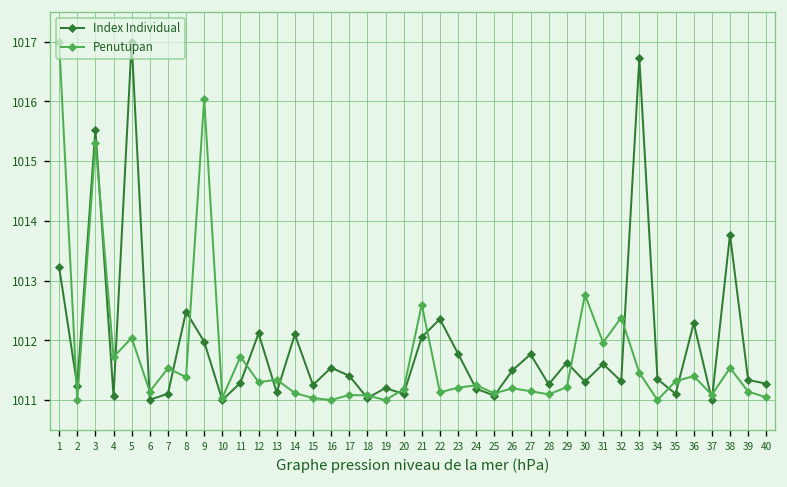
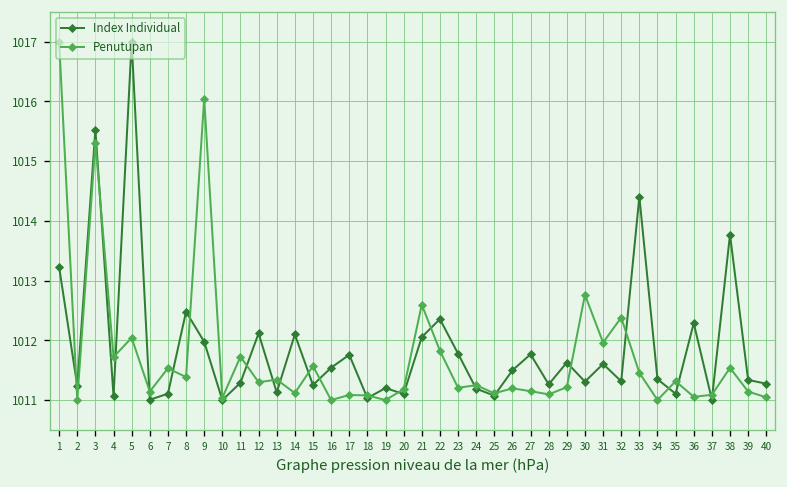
Penutupan, 15: 1011.0 -> 1011.6
Index Individual, 17: 1011.4 -> 1011.8
Penutupan, 22: 1011.1 -> 1011.8
Index Individual, 33: 1016.7 -> 1014.4
Penutupan, 36: 1011.4 -> 1011.1
